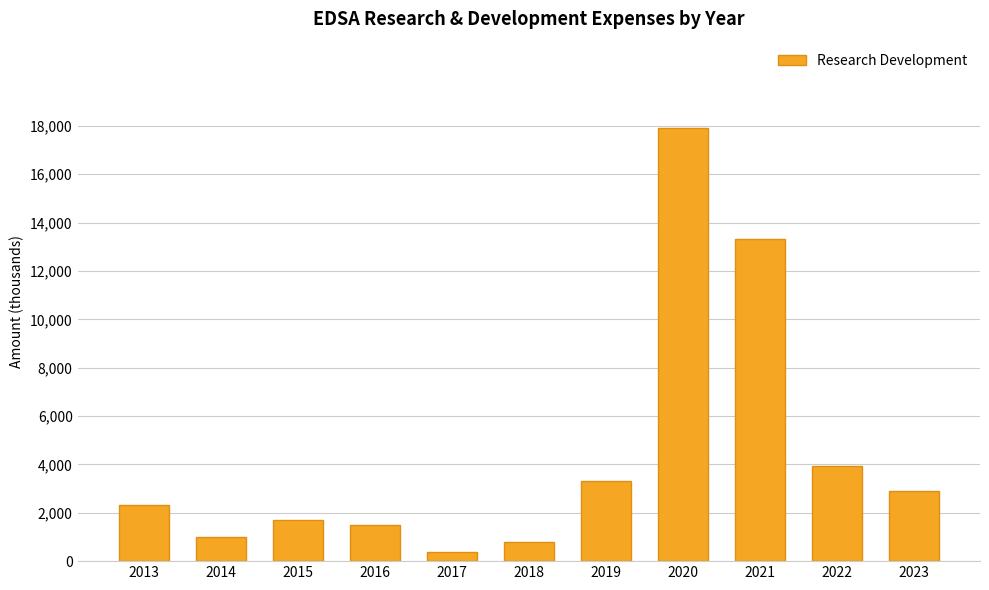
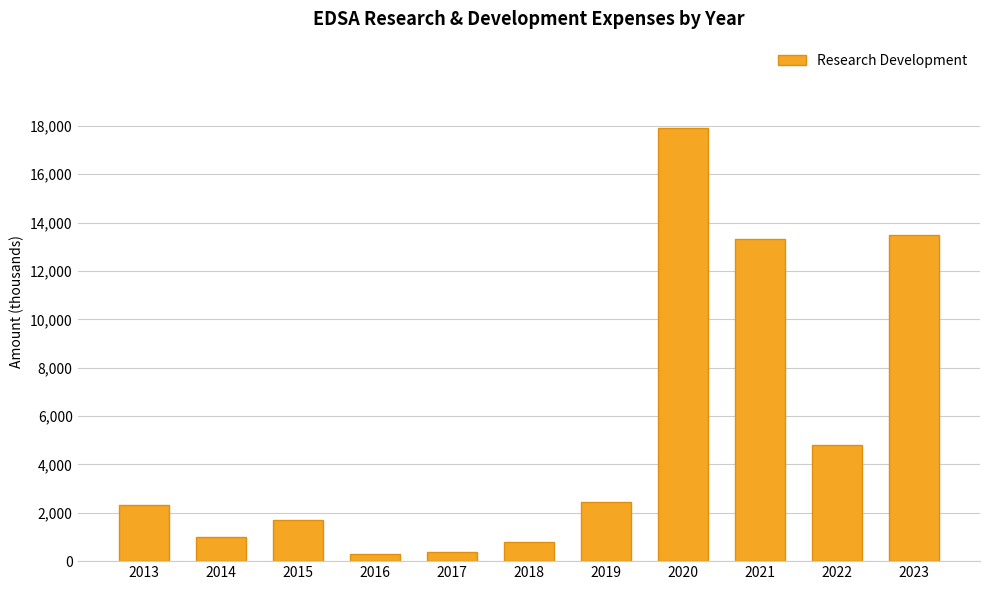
2016: 1,500 -> 300
2019: 3,300 -> 2,500
2022: 3,900 -> 4,800
2023: 2,900 -> 13,500
